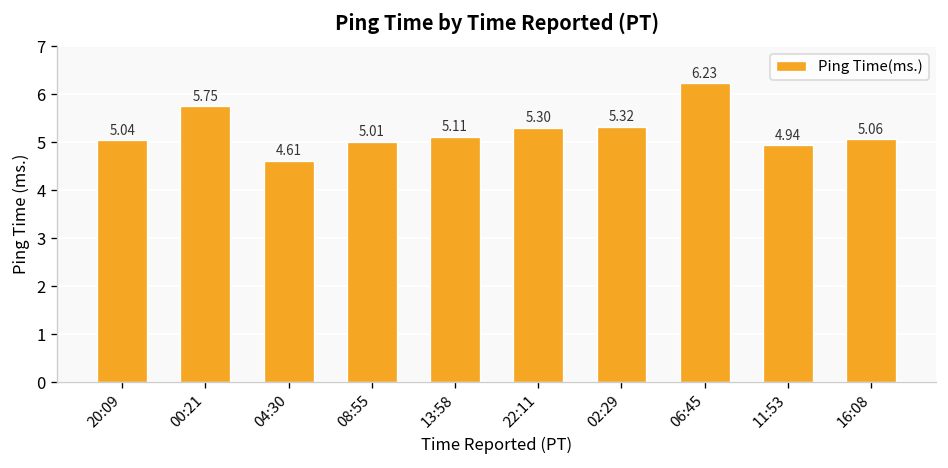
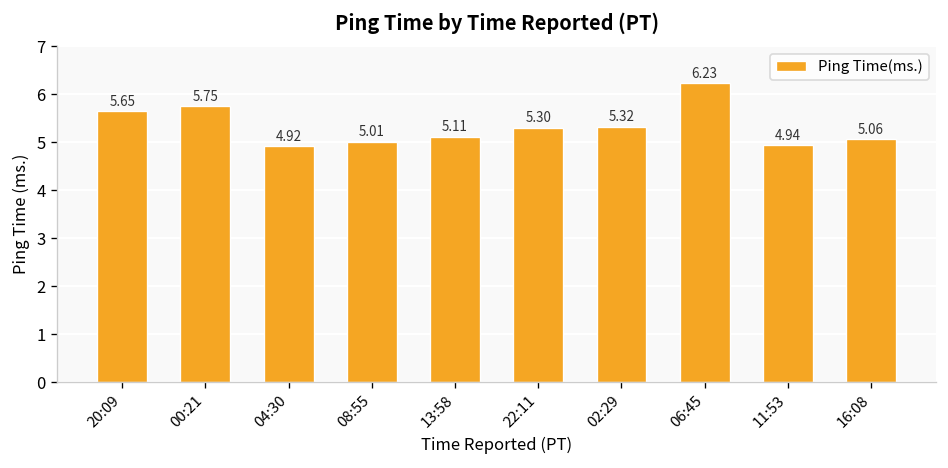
20:09: 5.04 -> 5.65
04:30: 4.61 -> 4.92
